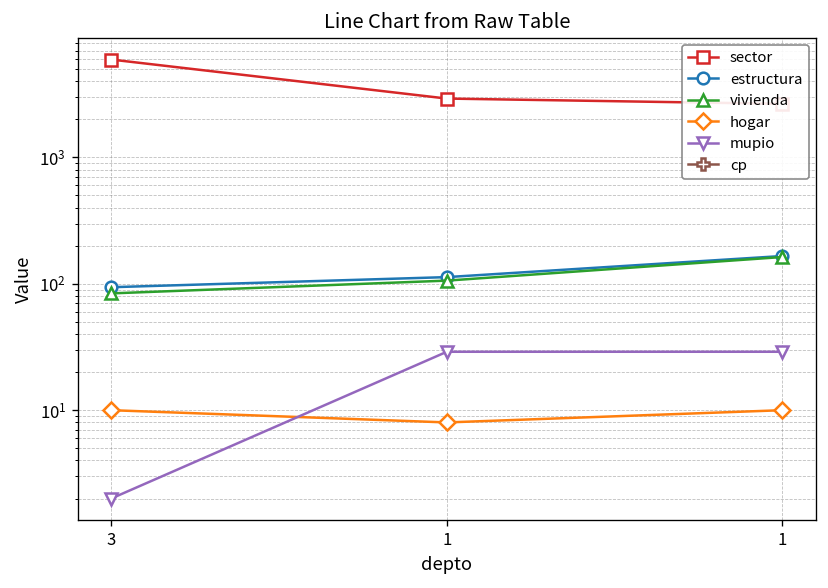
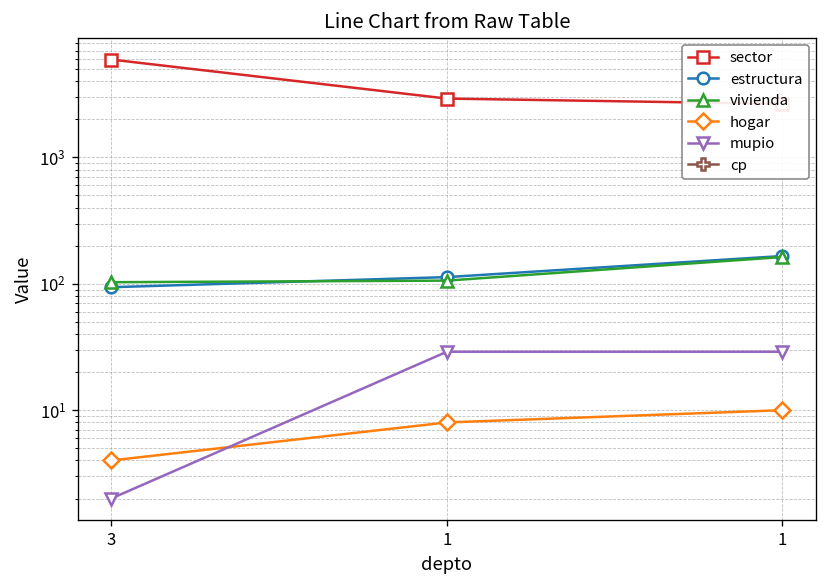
vivienda, 3: 80 -> 100
hogar, 3: 10 -> 4
